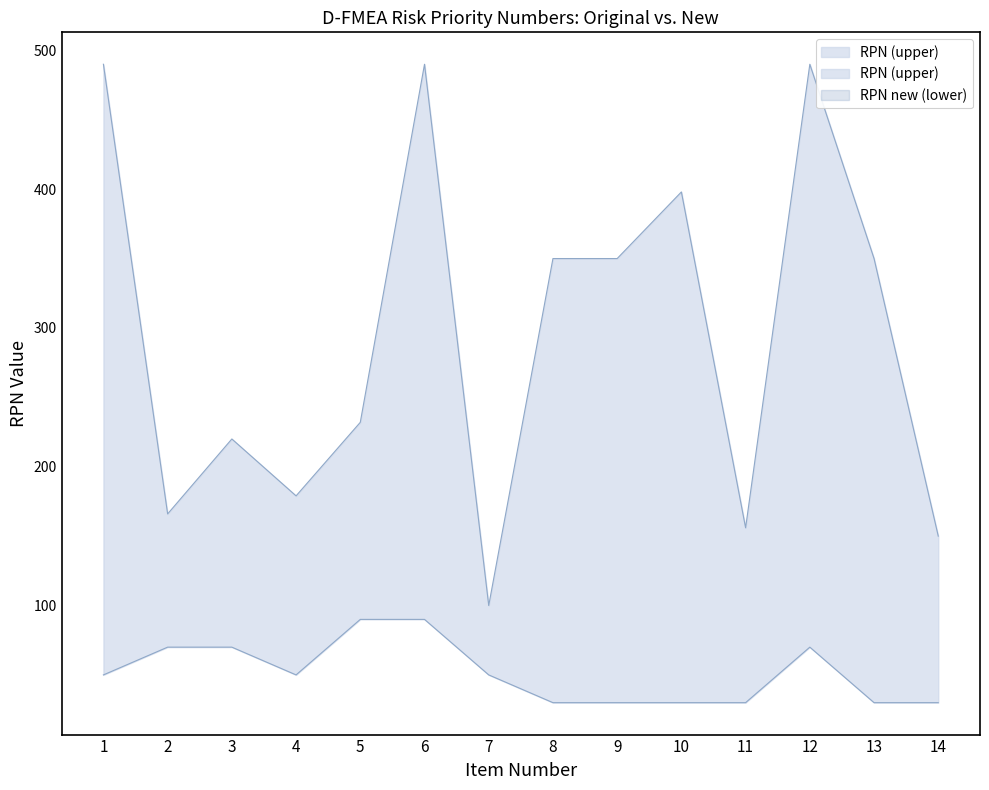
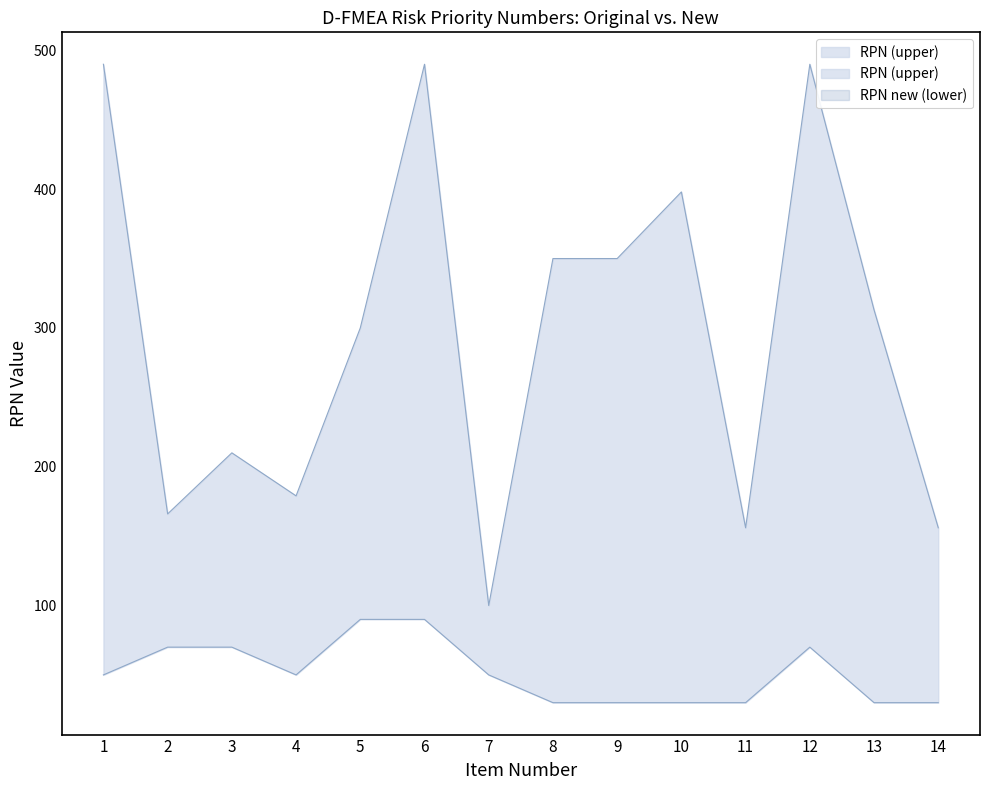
RPN (upper), 3: 220 -> 210
RPN (upper), 5: 232 -> 300
RPN (upper), 13: 350 -> 313
RPN (upper), 14: 150 -> 156
